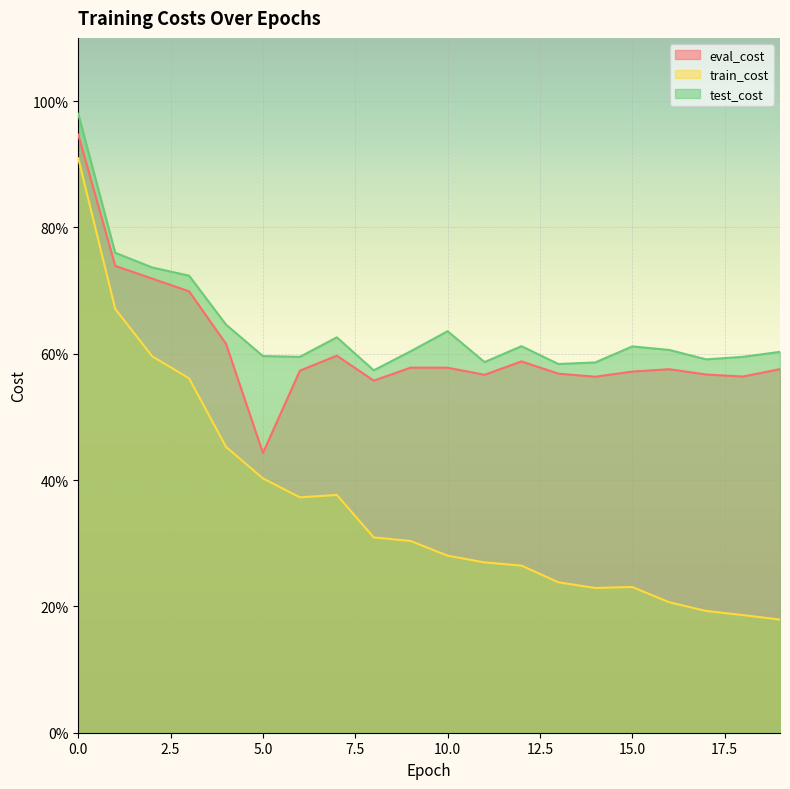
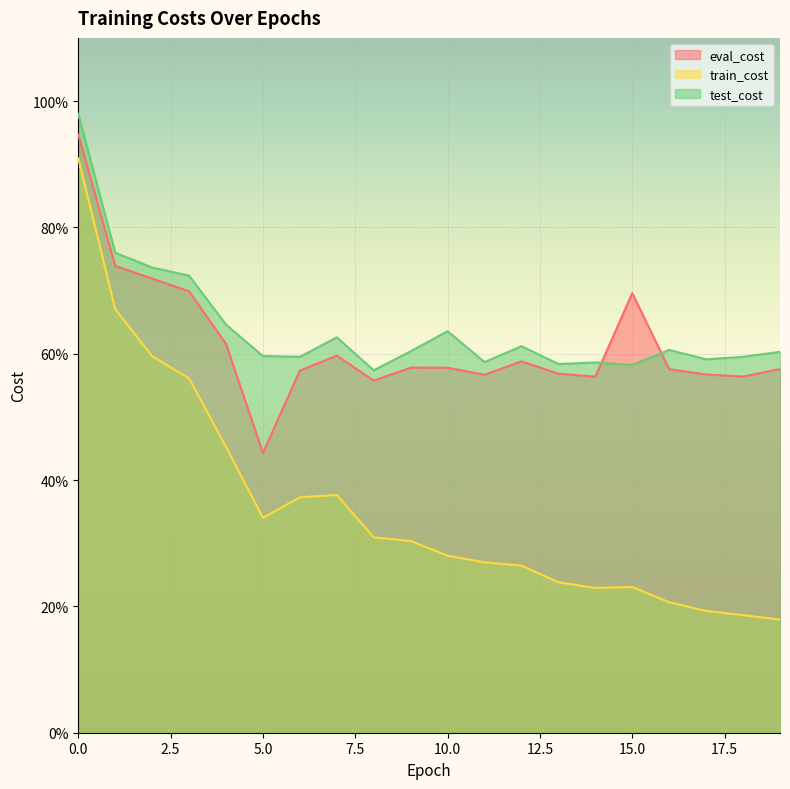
train_cost, 5.0: 40% -> 34%
eval_cost, 15.0: 57% -> 70%
test_cost, 15.0: 61% -> 58%
